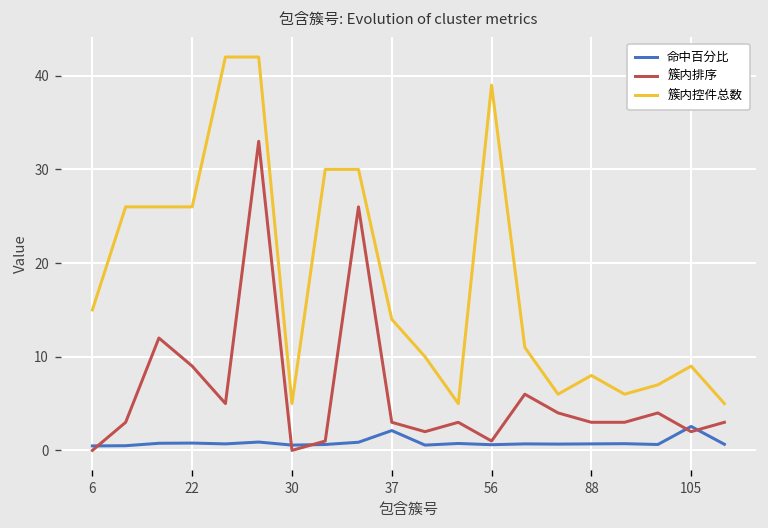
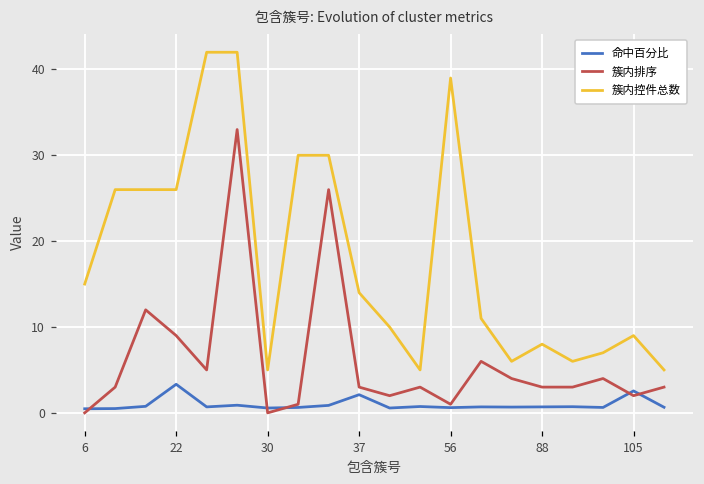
命中百分比, 22: 1 -> 3
